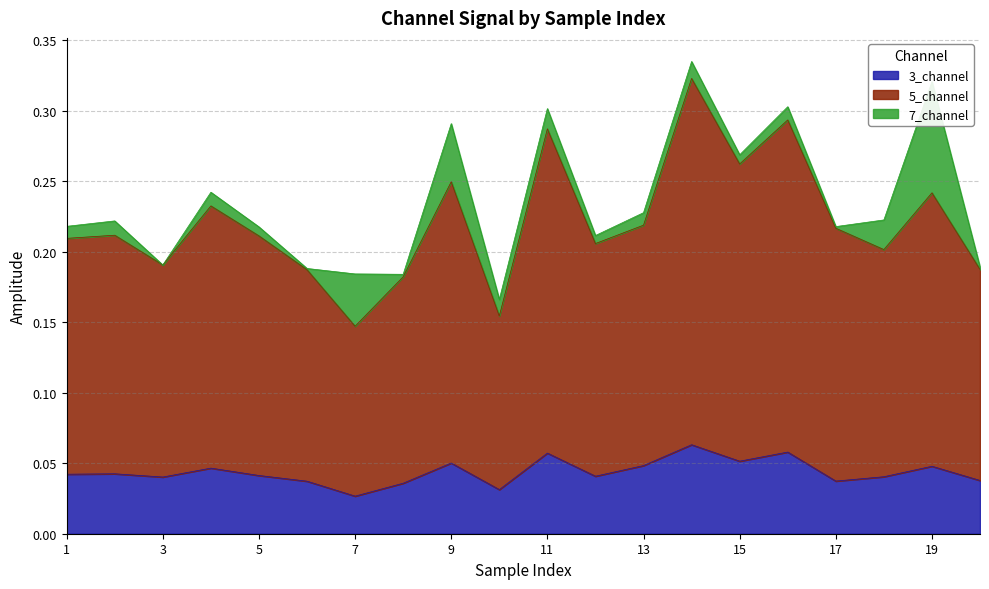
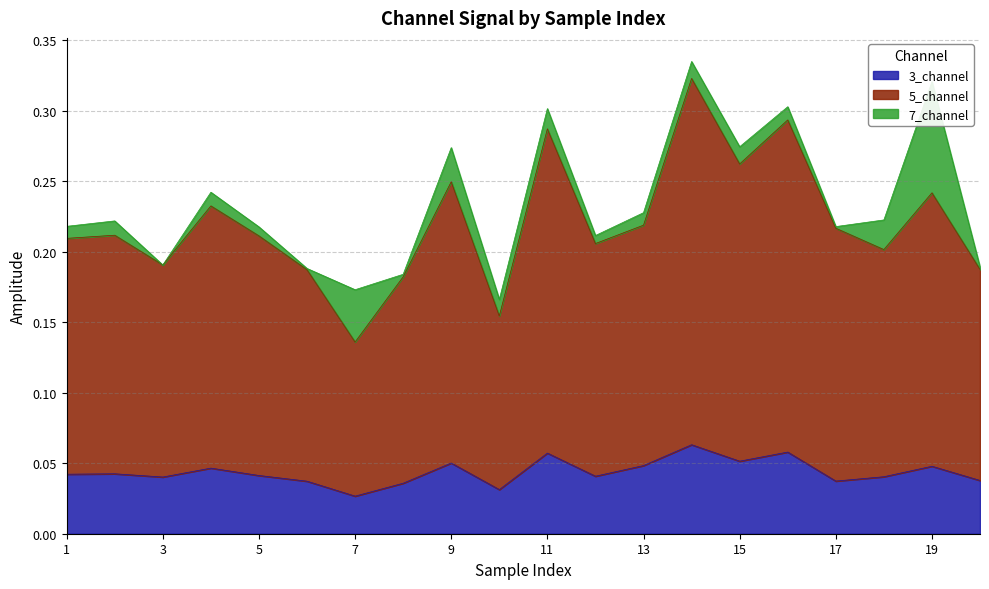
5_channel, 7: 0.121 -> 0.109
7_channel, 9: 0.041 -> 0.024
7_channel, 15: 0.006 -> 0.012
